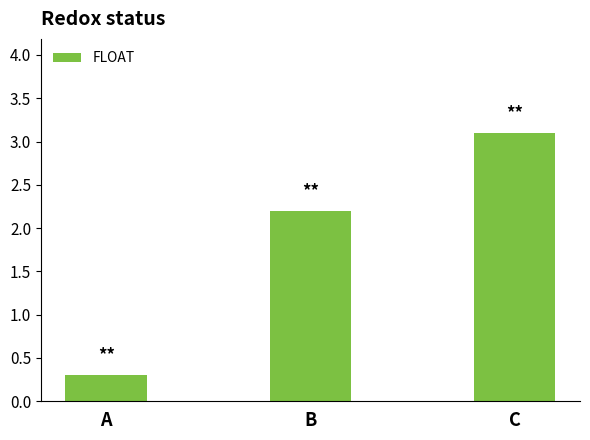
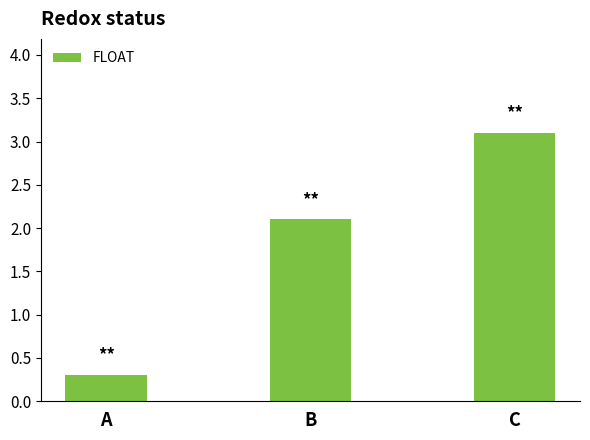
B: 2.2 -> 2.1
